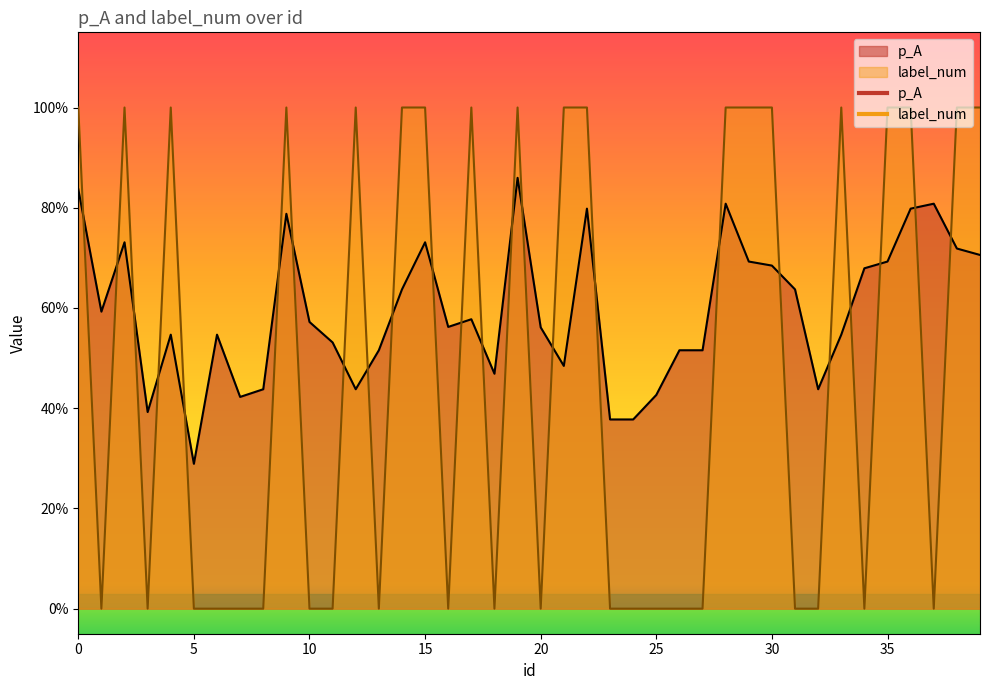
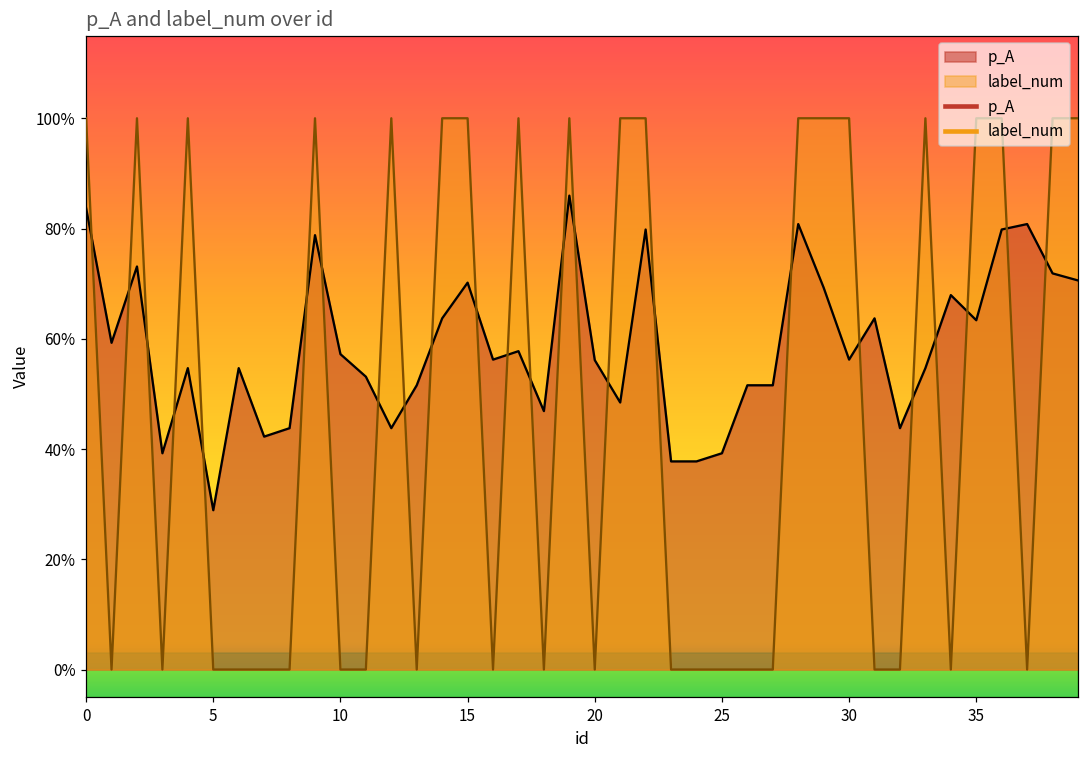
p_A, 15: 73% -> 70%
p_A, 25: 43% -> 39%
p_A, 30: 68% -> 56%
p_A, 35: 69% -> 63%
